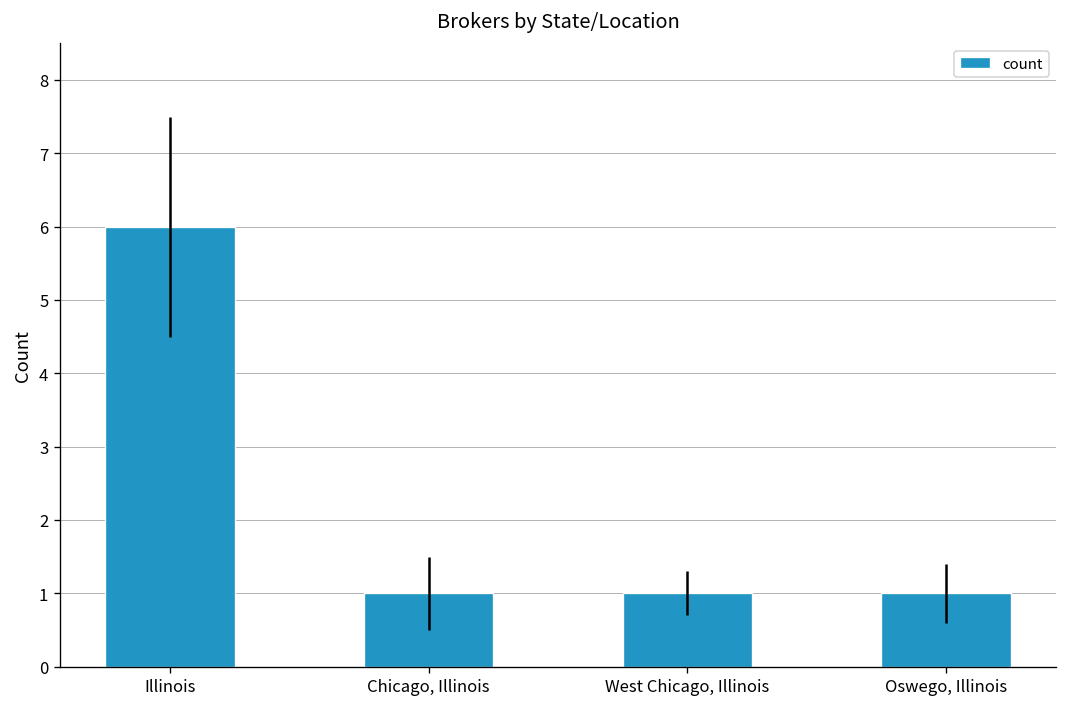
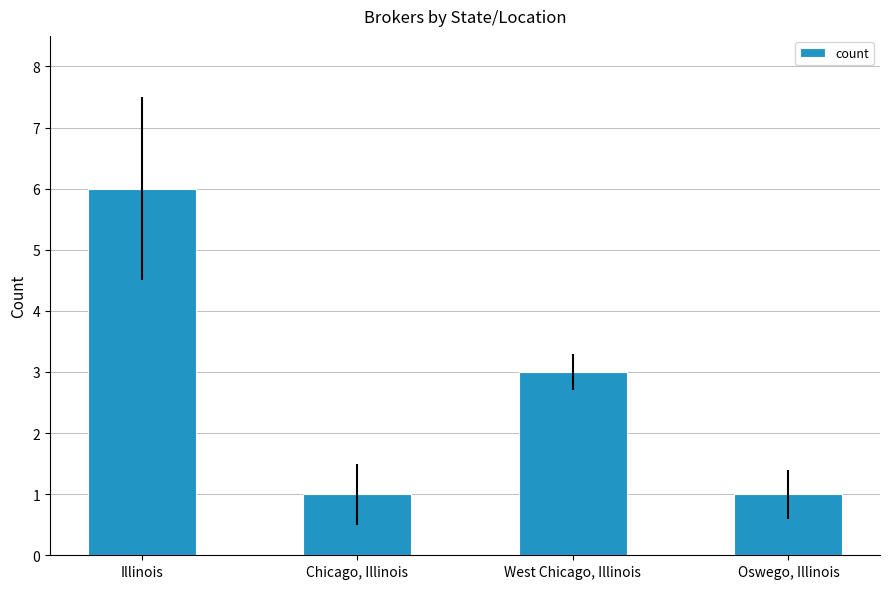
West Chicago, Illinois: 1 -> 3
